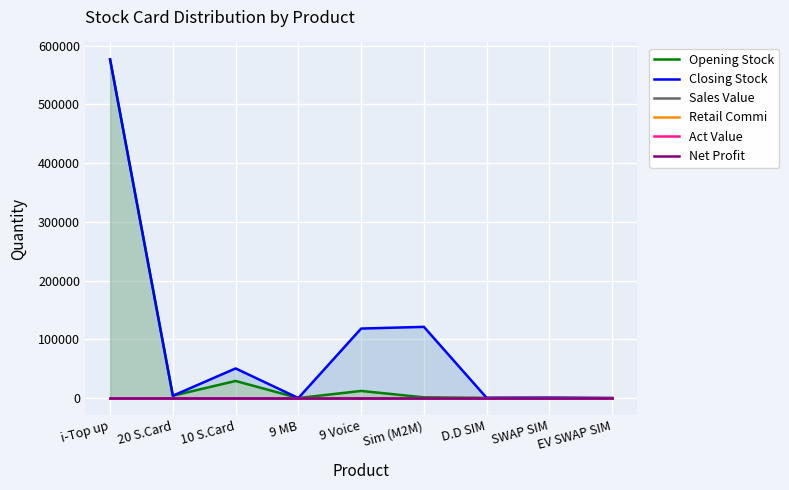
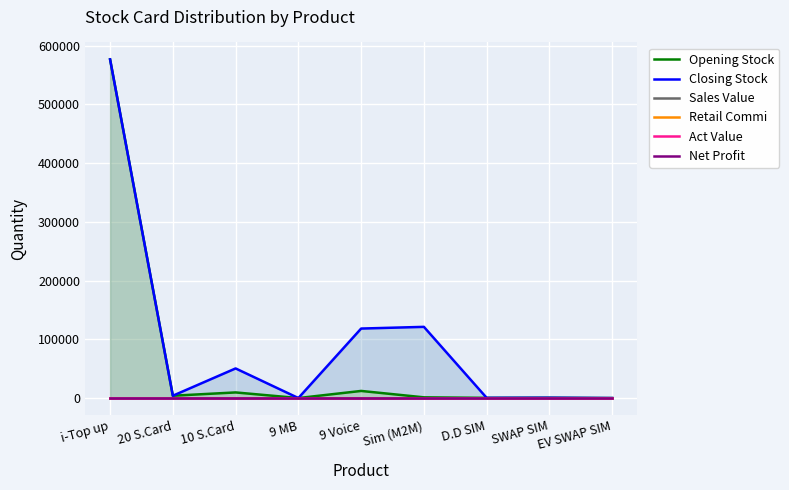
Opening Stock, 10 S.Card: 30000 -> 10000
